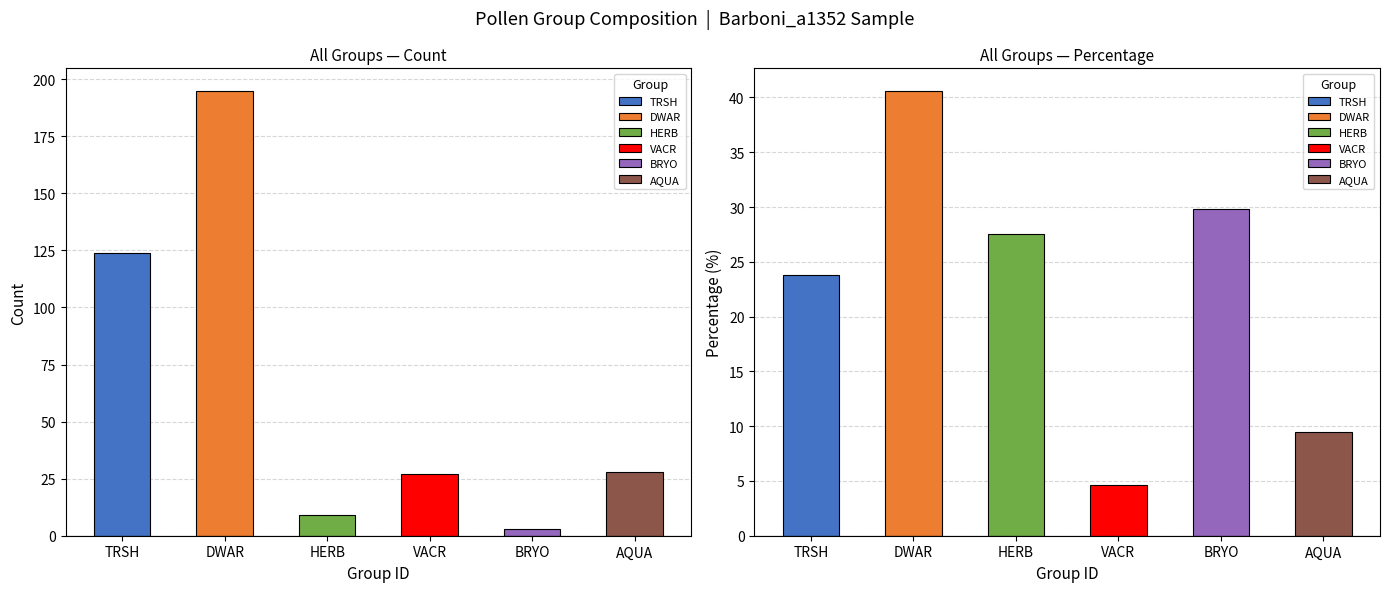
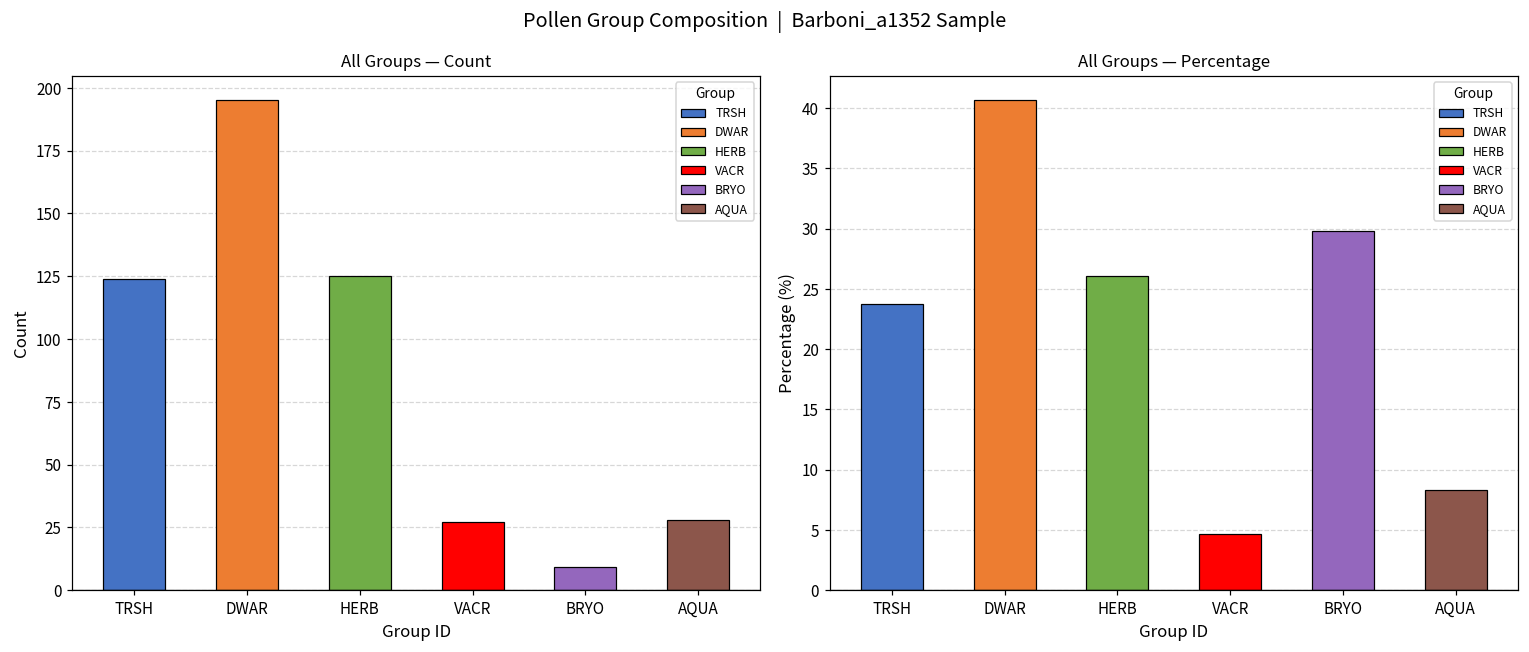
All Groups — Count, HERB: 9 -> 125
All Groups — Count, BRYO: 3 -> 9
All Groups — Percentage, HERB: 27.5 -> 26.0
All Groups — Percentage, AQUA: 9.5 -> 8.3
